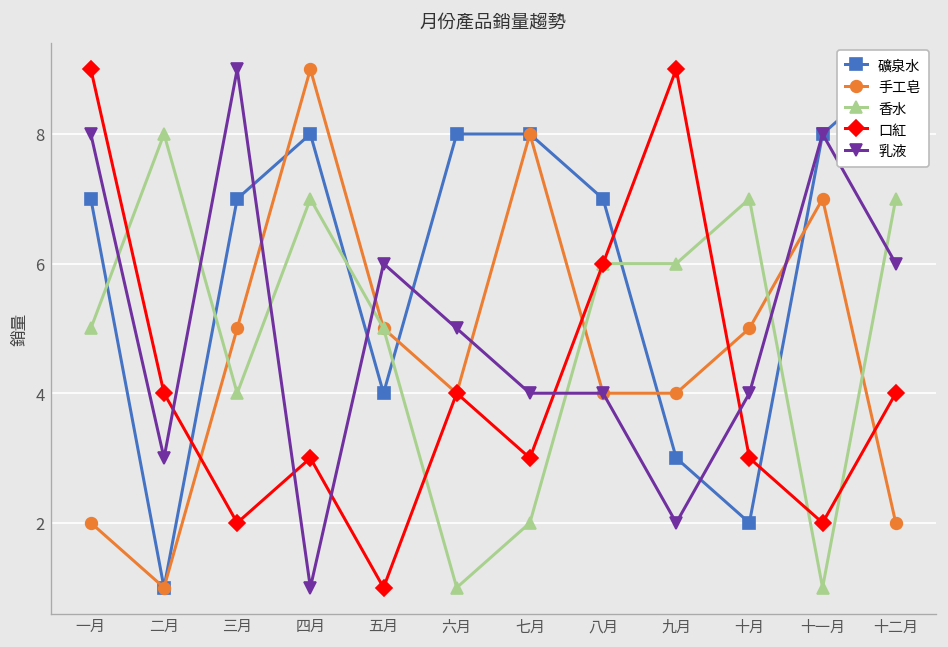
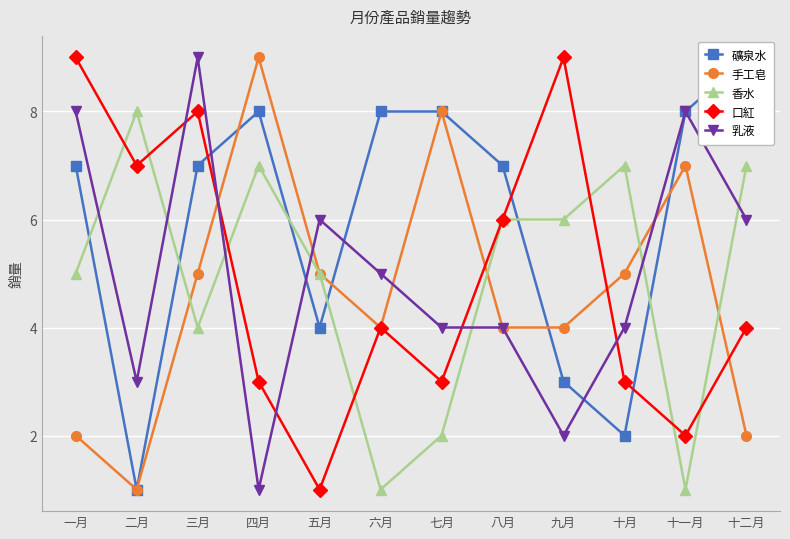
口紅, 二月: 4 -> 7
口紅, 三月: 2 -> 8
